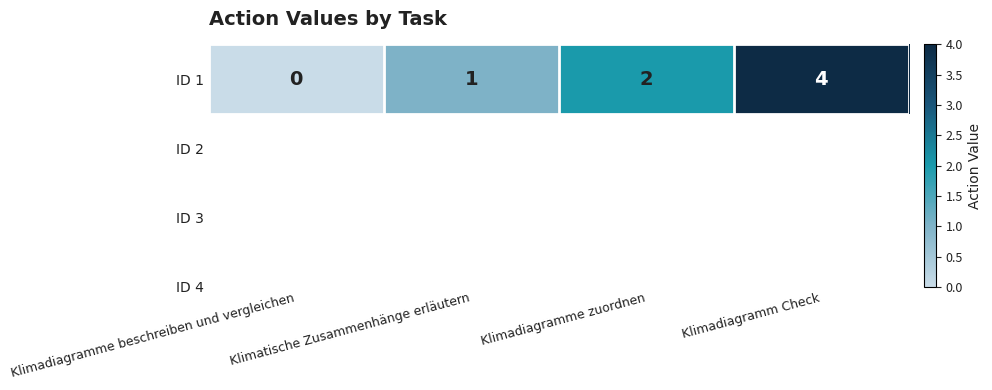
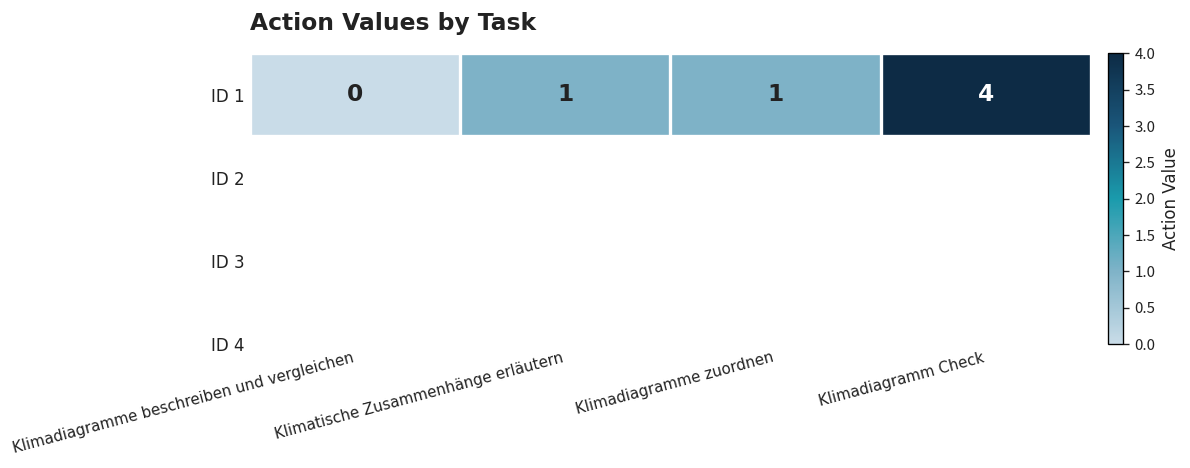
ID 1, Klimadiagramme zuordnen: 2 -> 1
